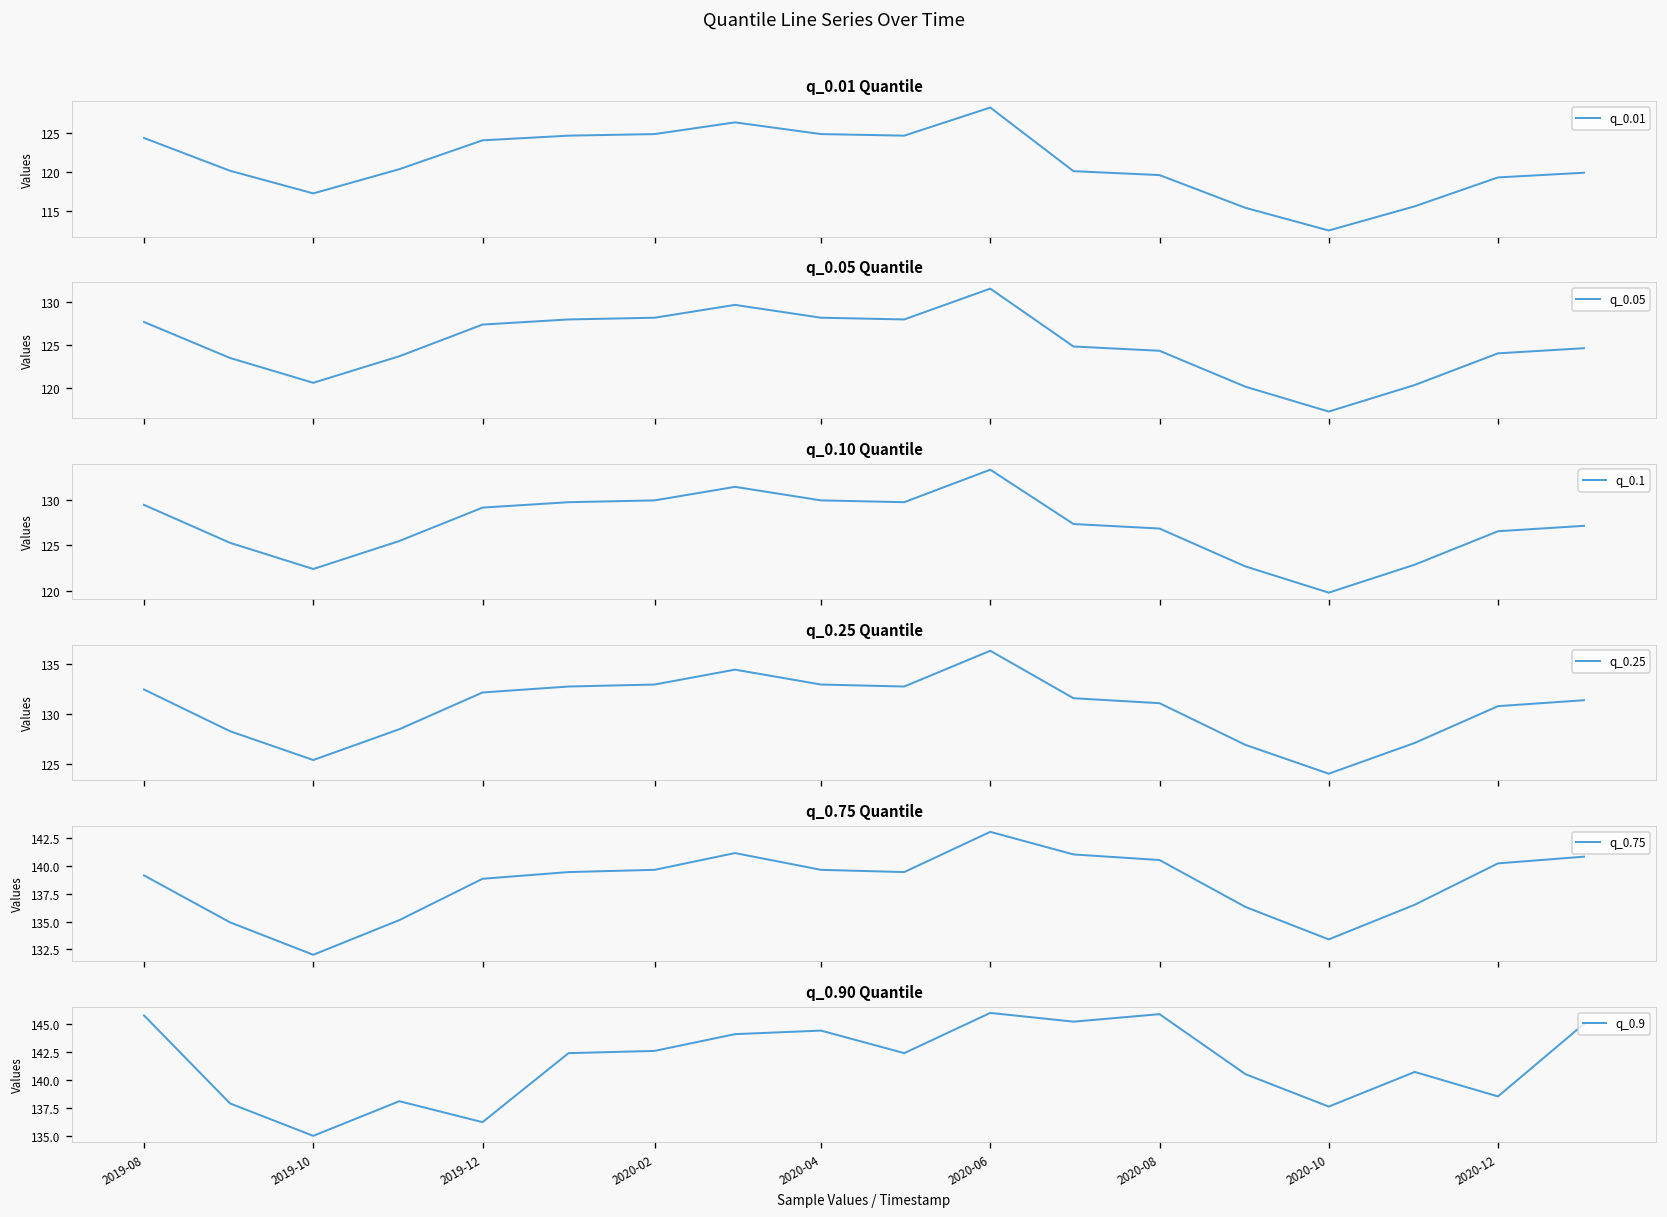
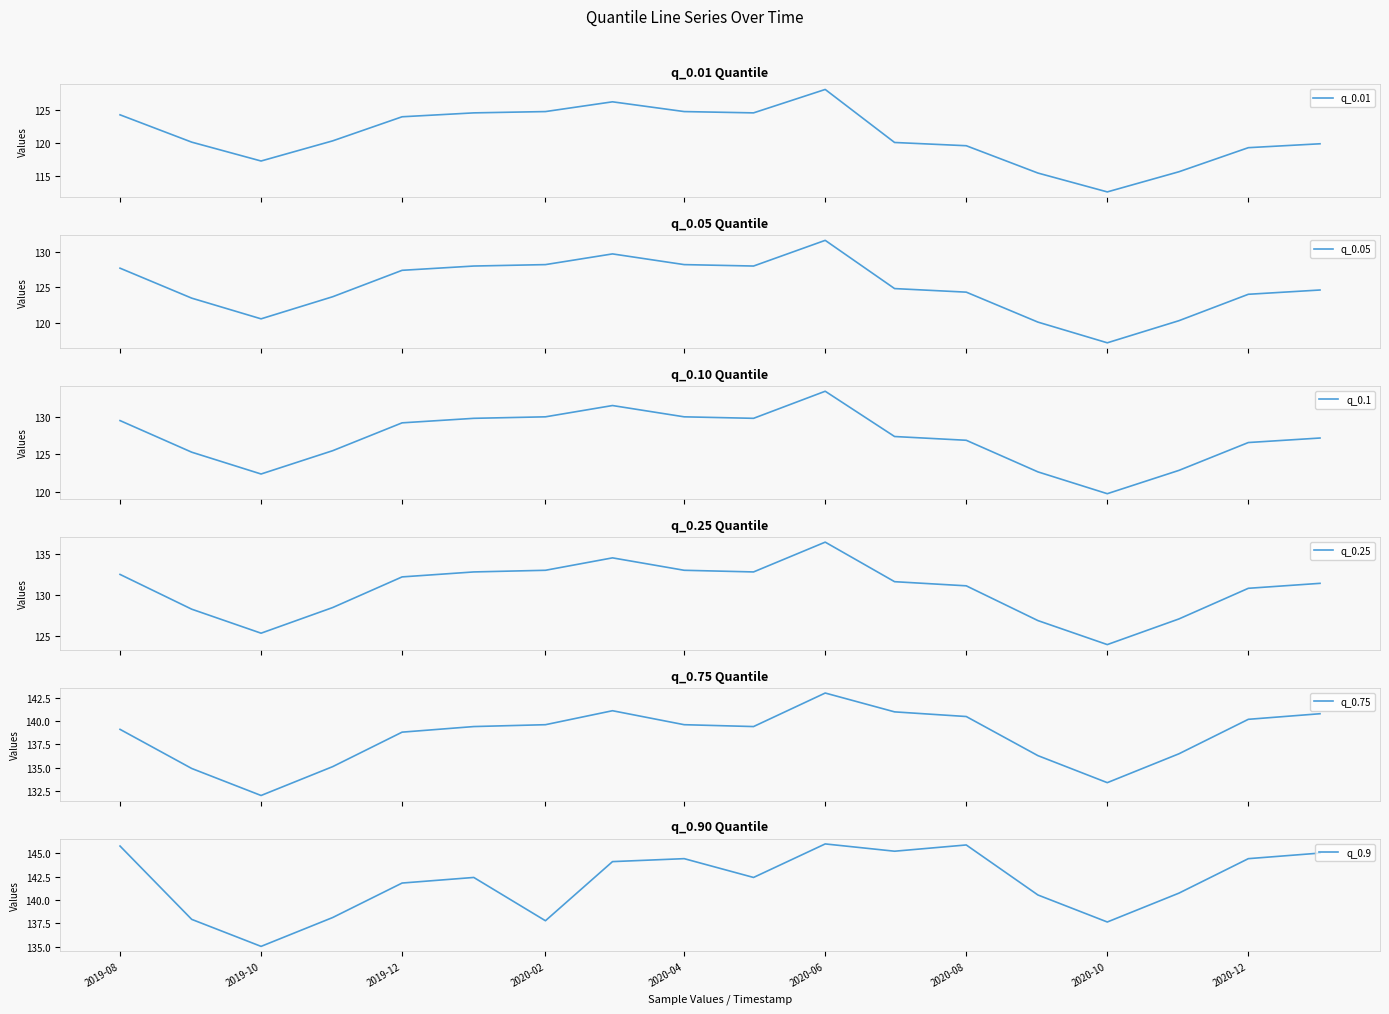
q_0.90 Quantile, 2019-12: 136 -> 142
q_0.90 Quantile, 2020-02: 143 -> 138
q_0.90 Quantile, 2020-12: 139 -> 144
